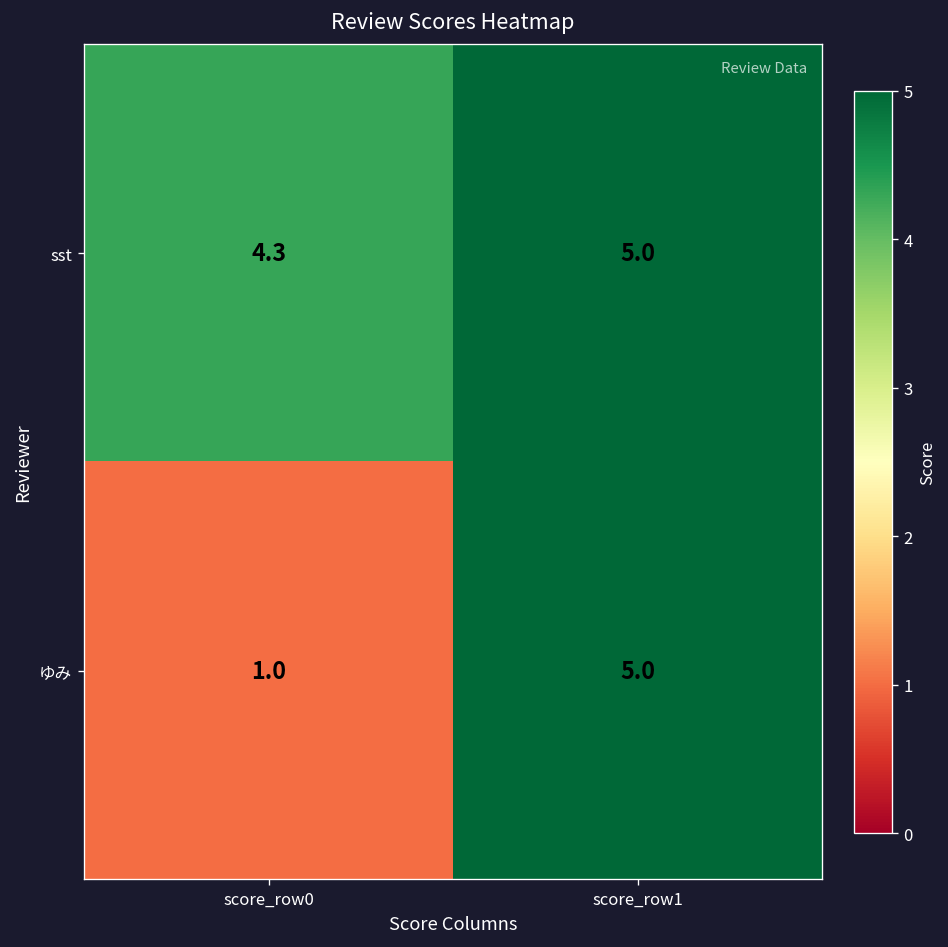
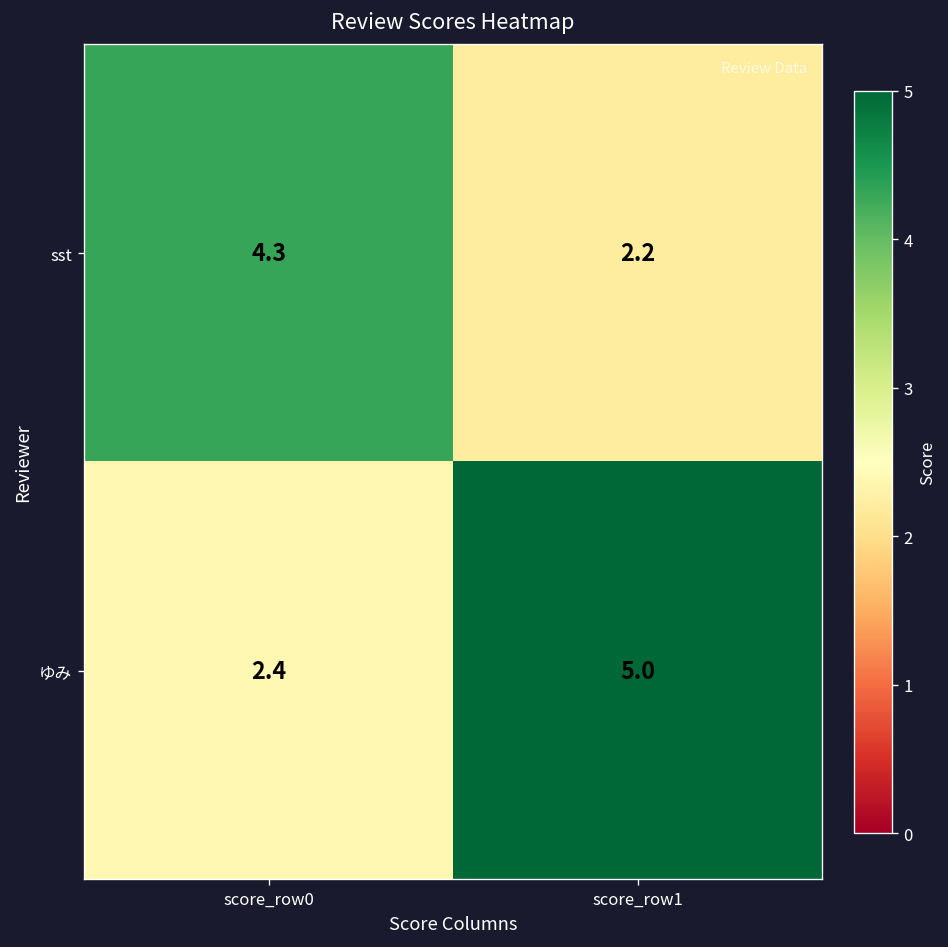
sst, score_row1: 5.0 -> 2.2
ゆみ, score_row0: 1.0 -> 2.4
